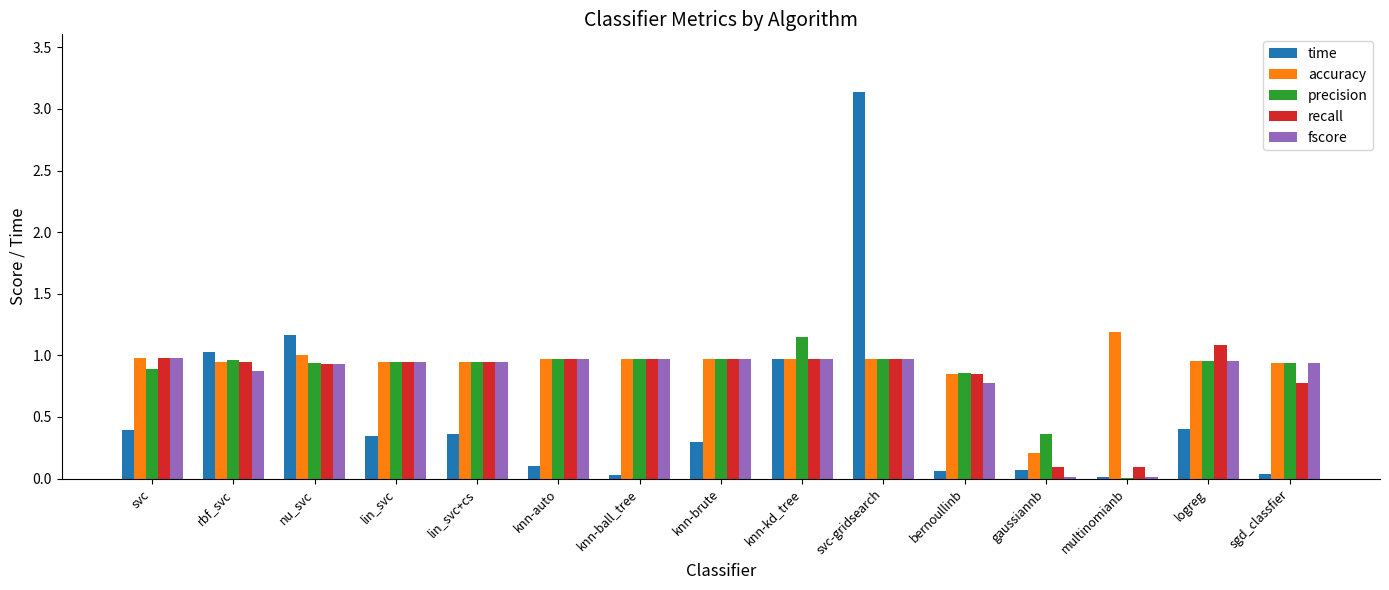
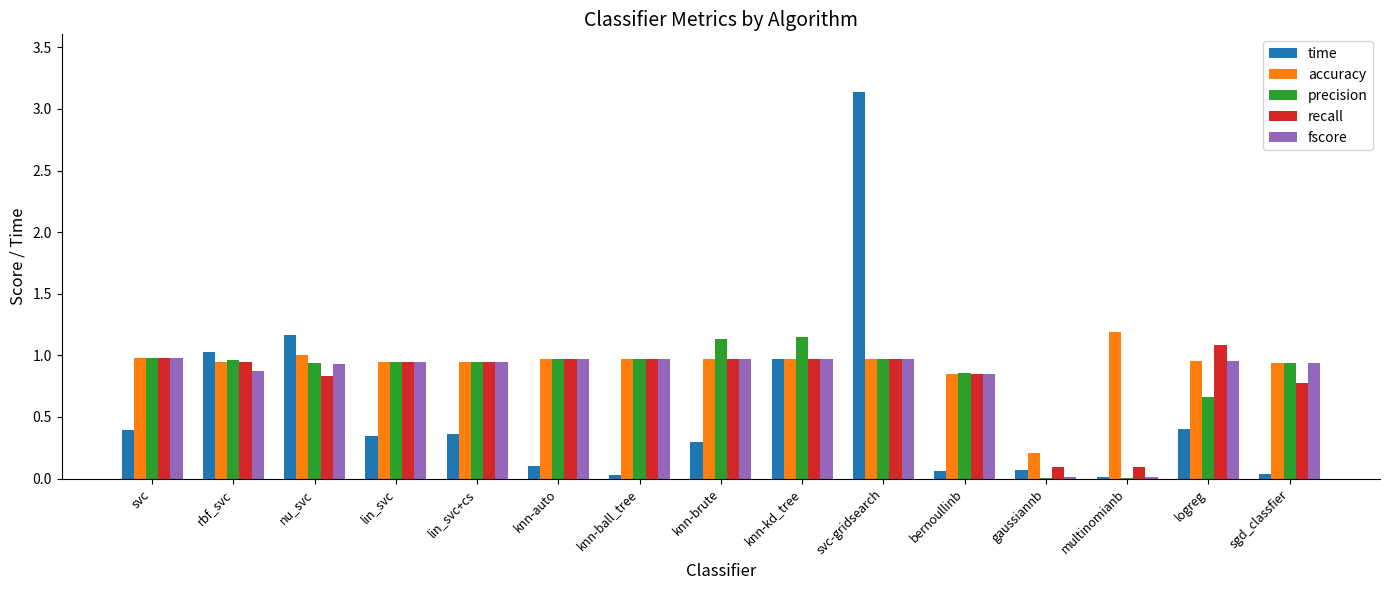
precision, svc: 0.89 -> 0.98
recall, nu_svc: 0.93 -> 0.83
precision, knn-brute: 0.97 -> 1.14
fscore, bernoullinb: 0.78 -> 0.85
precision, gaussiannb: 0.36 -> 0.01
precision, logreg: 0.95 -> 0.67
